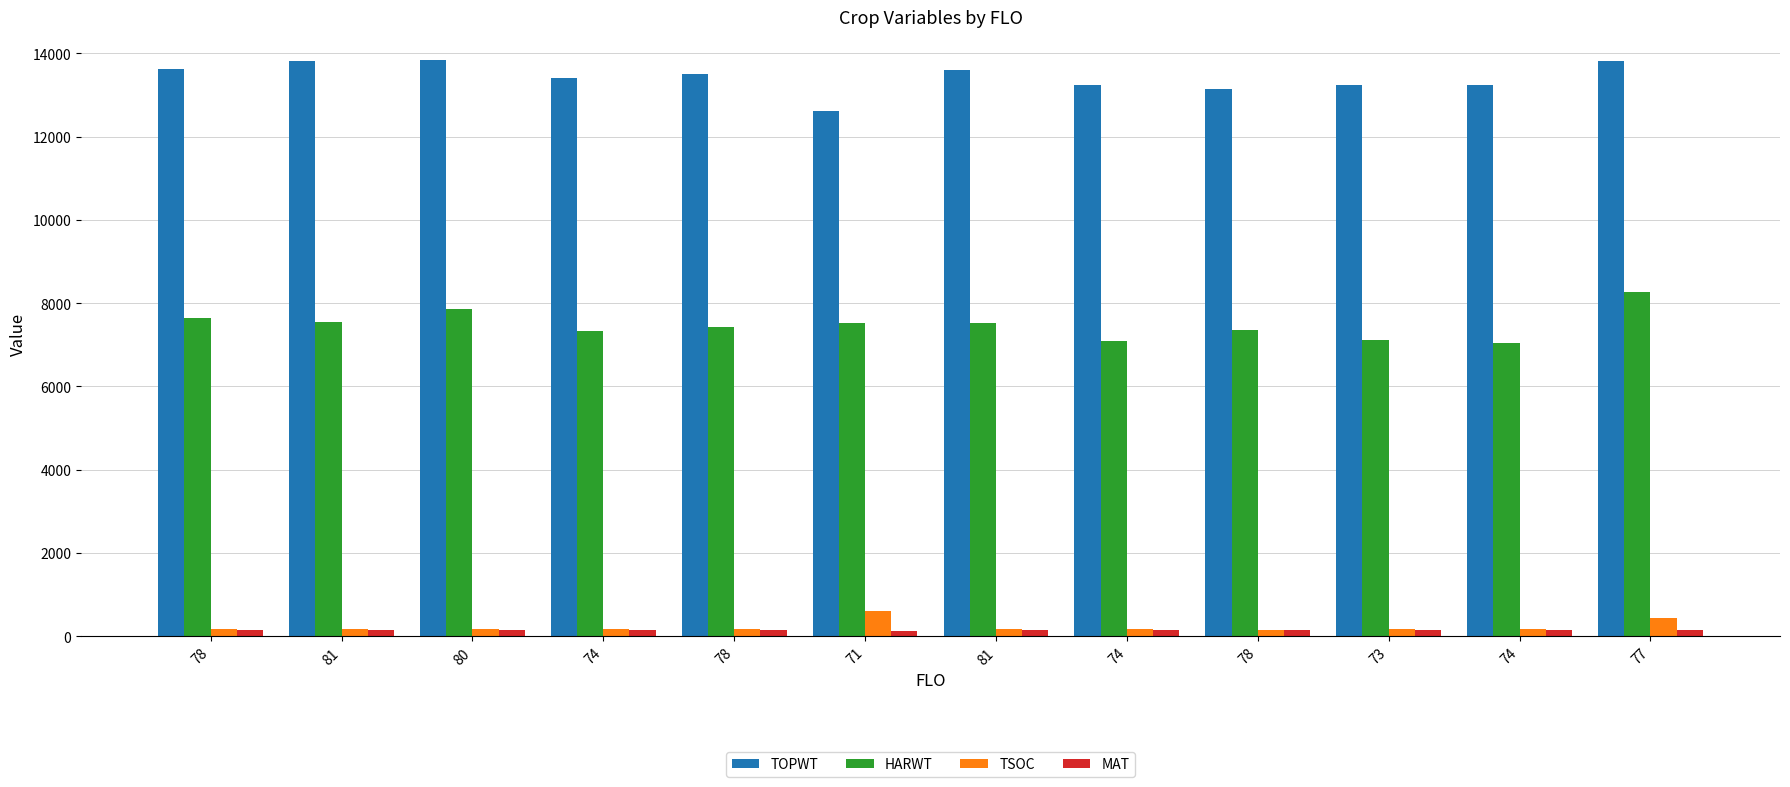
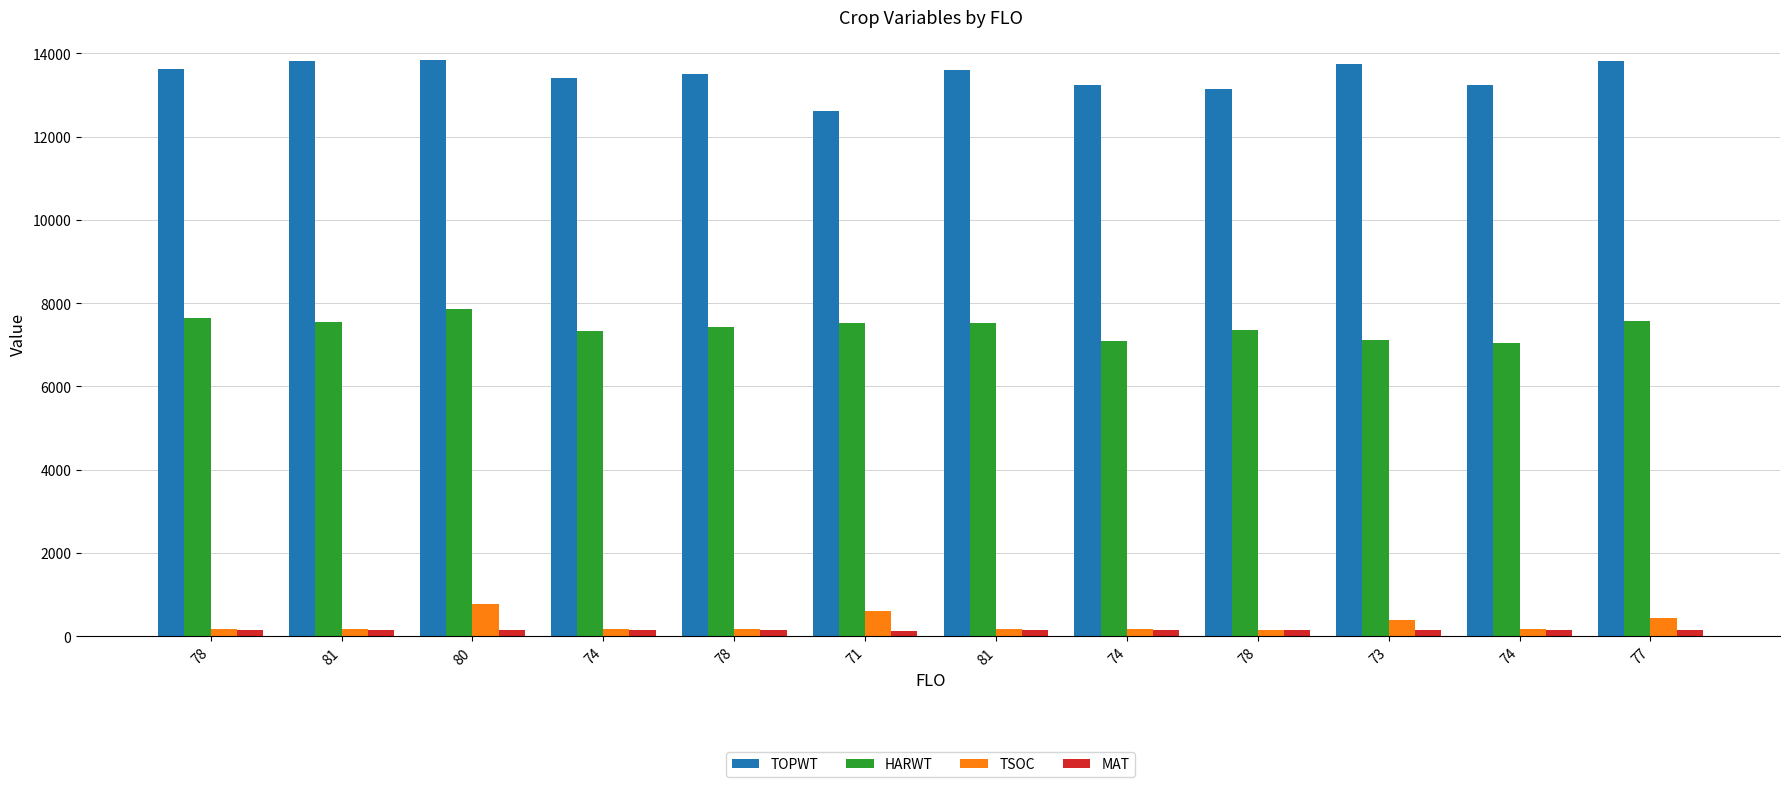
TSOC, 80: 200 -> 800
TOPWT, 73: 13200 -> 13700
TSOC, 73: 200 -> 400
HARWT, 77: 8300 -> 7600
